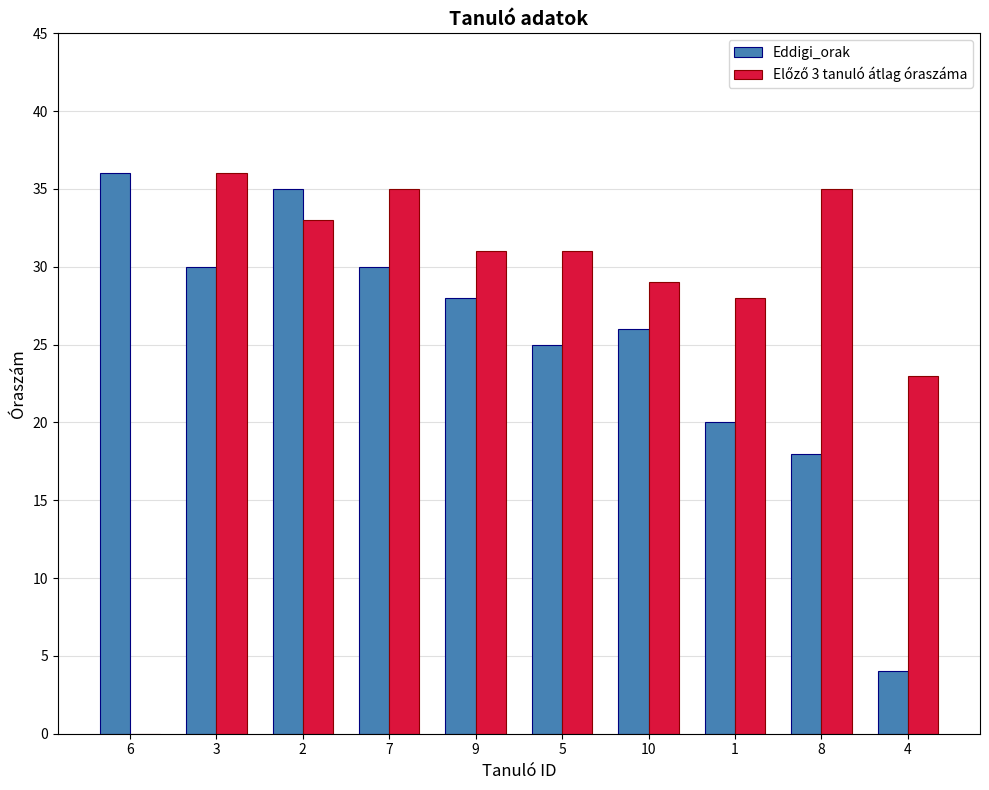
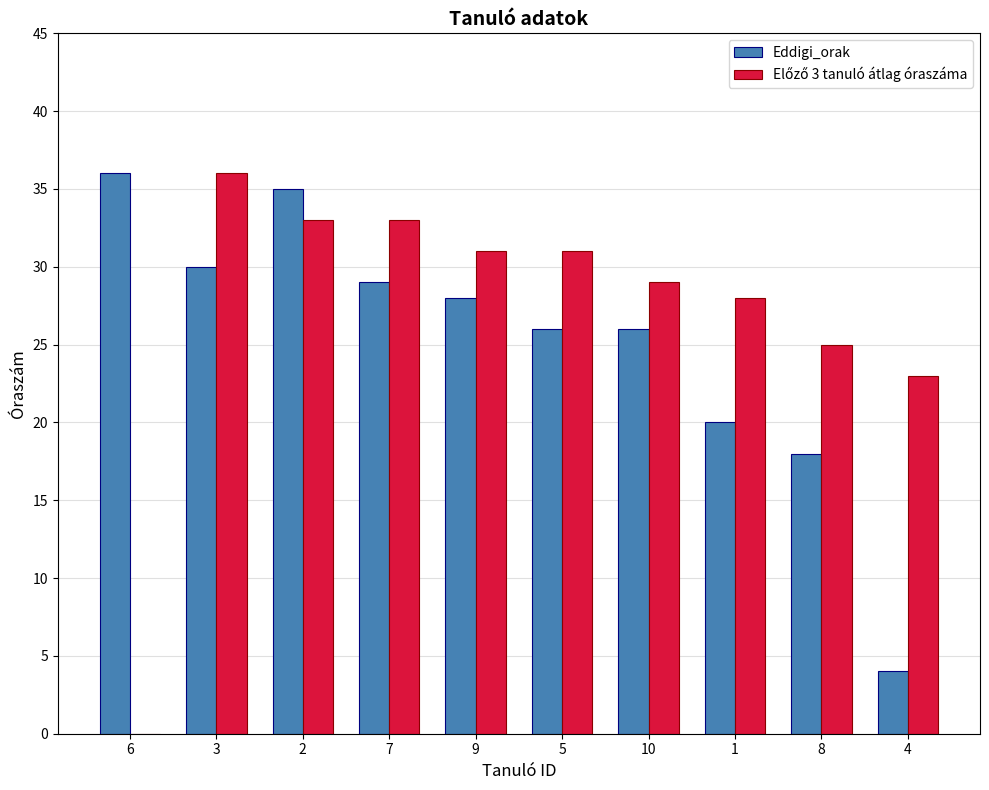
Eddigi_orak, 7: 30 -> 29
Előző 3 tanuló átlag óraszáma, 7: 35 -> 33
Eddigi_orak, 5: 25 -> 26
Előző 3 tanuló átlag óraszáma, 8: 35 -> 25
